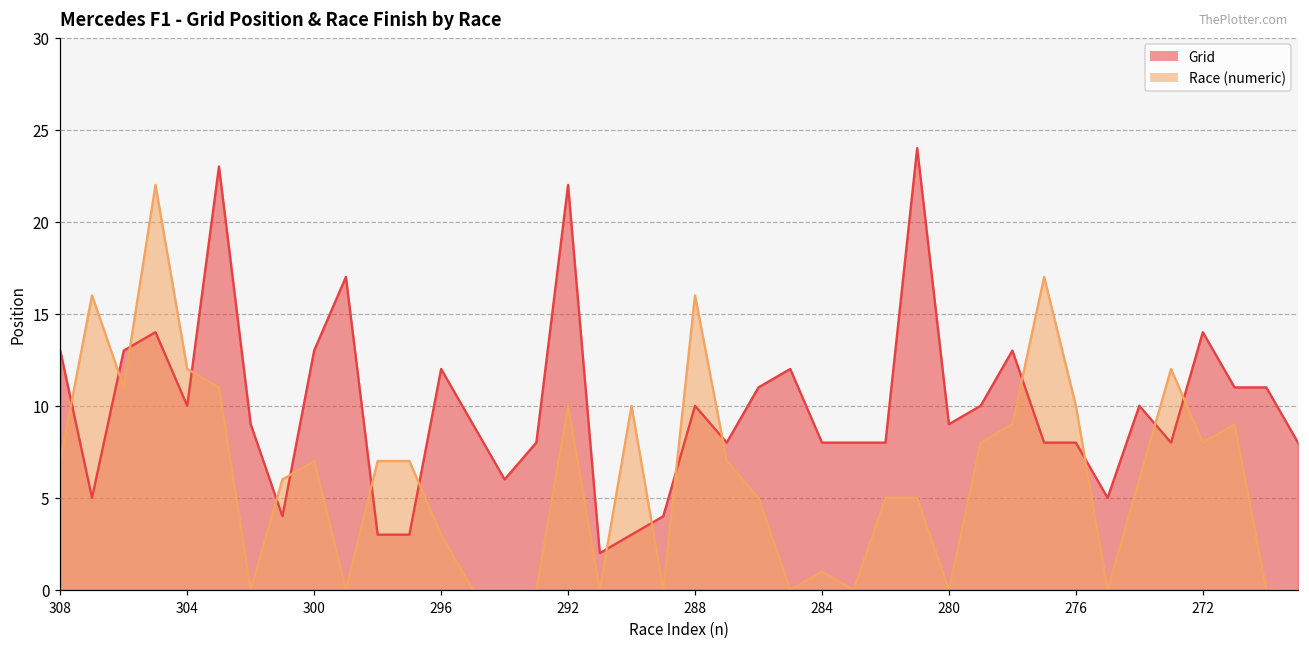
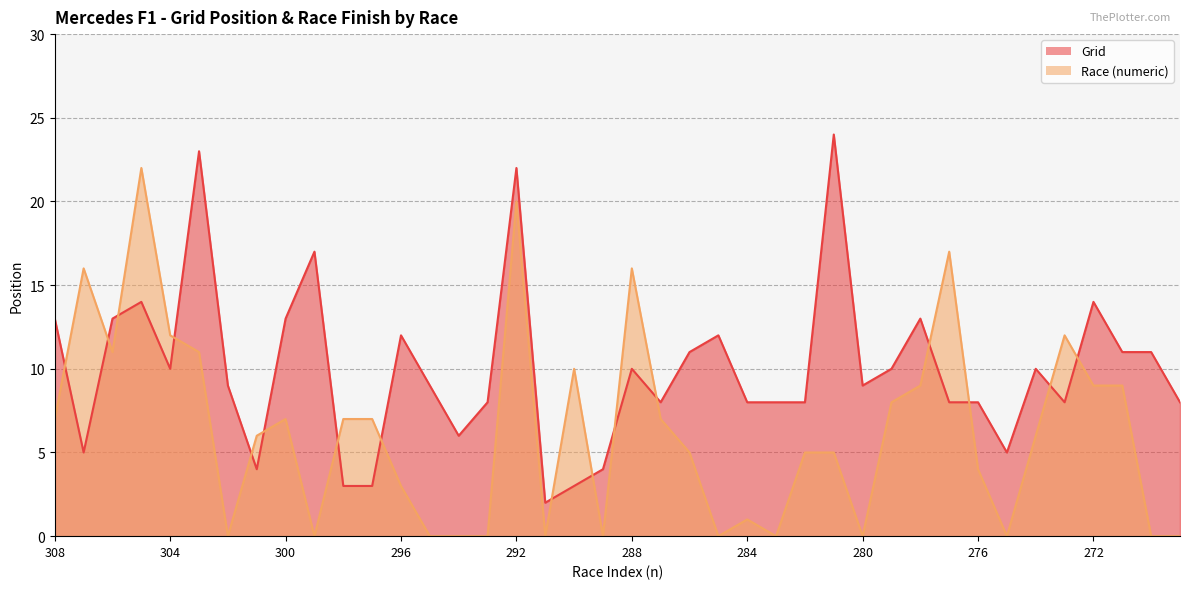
Race (numeric), 292: 10 -> 20
Race (numeric), 276: 10 -> 4
Race (numeric), 272: 8 -> 9
